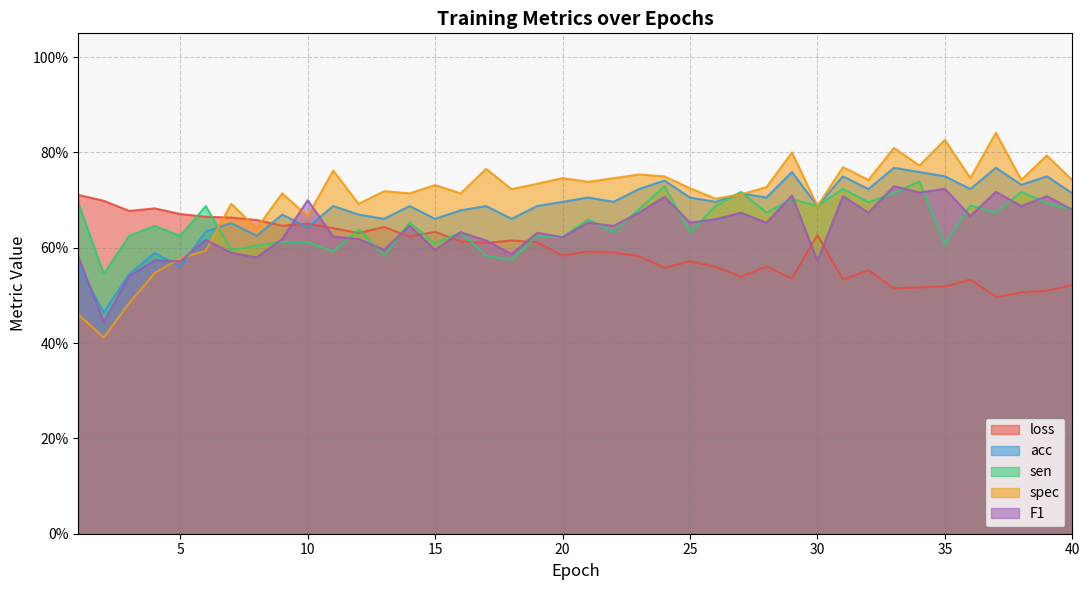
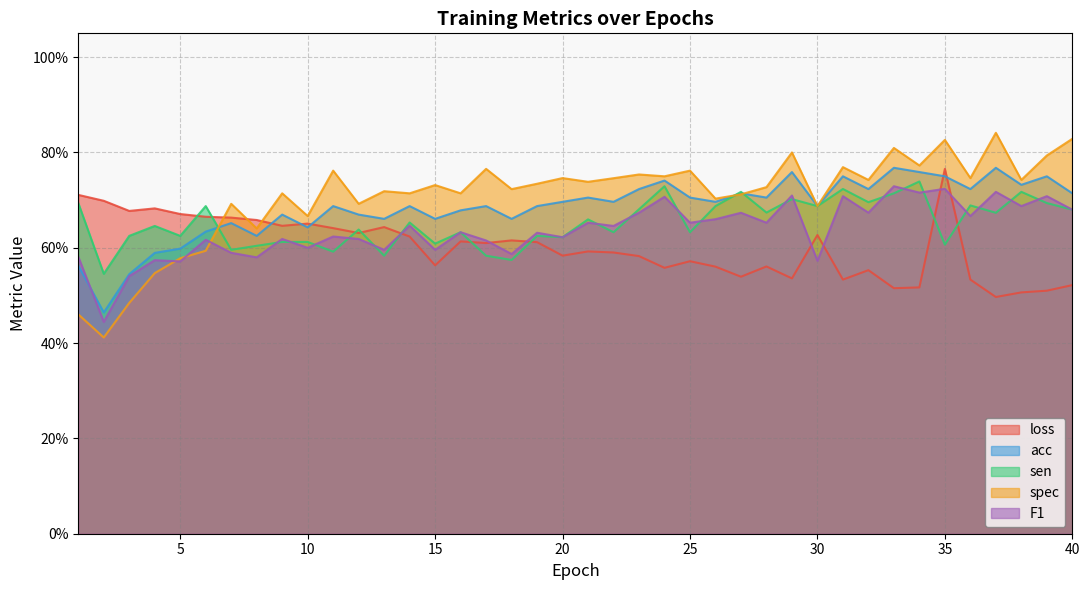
acc, 5: 56% -> 60%
F1, 10: 70% -> 60%
loss, 15: 63% -> 56%
spec, 25: 73% -> 76%
loss, 35: 52% -> 77%
spec, 40: 74% -> 83%
